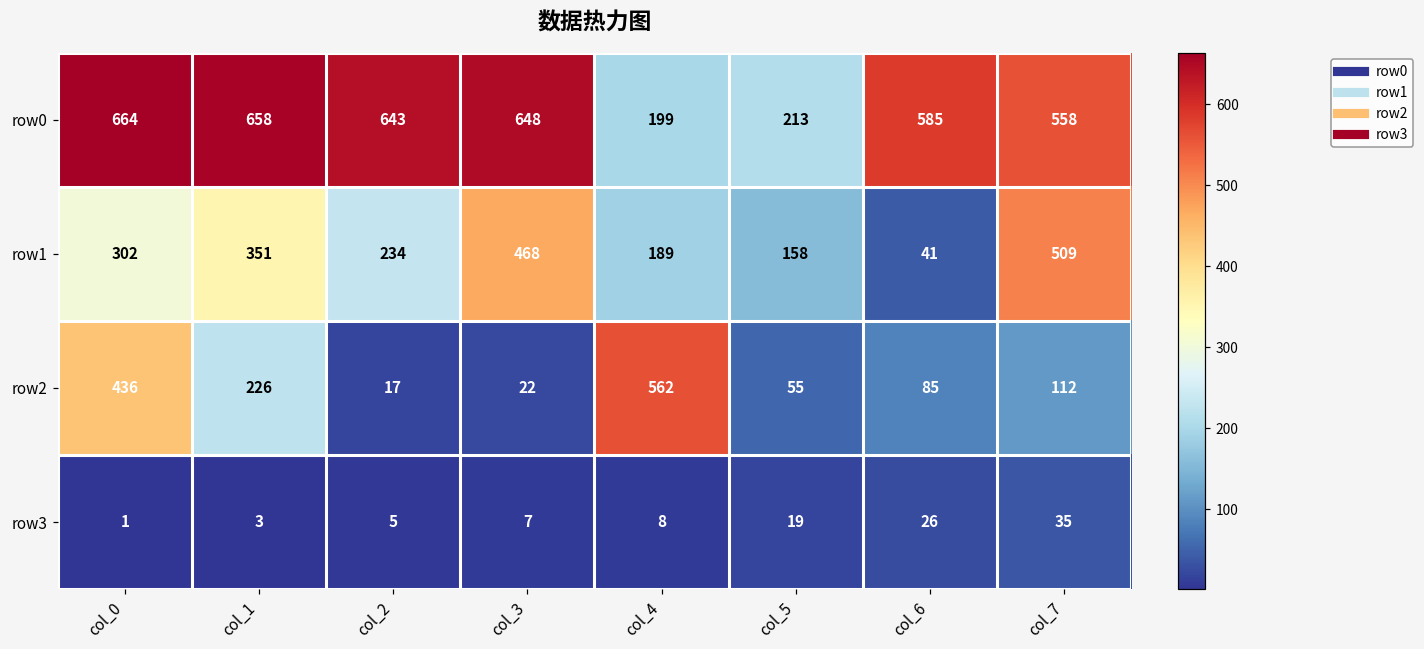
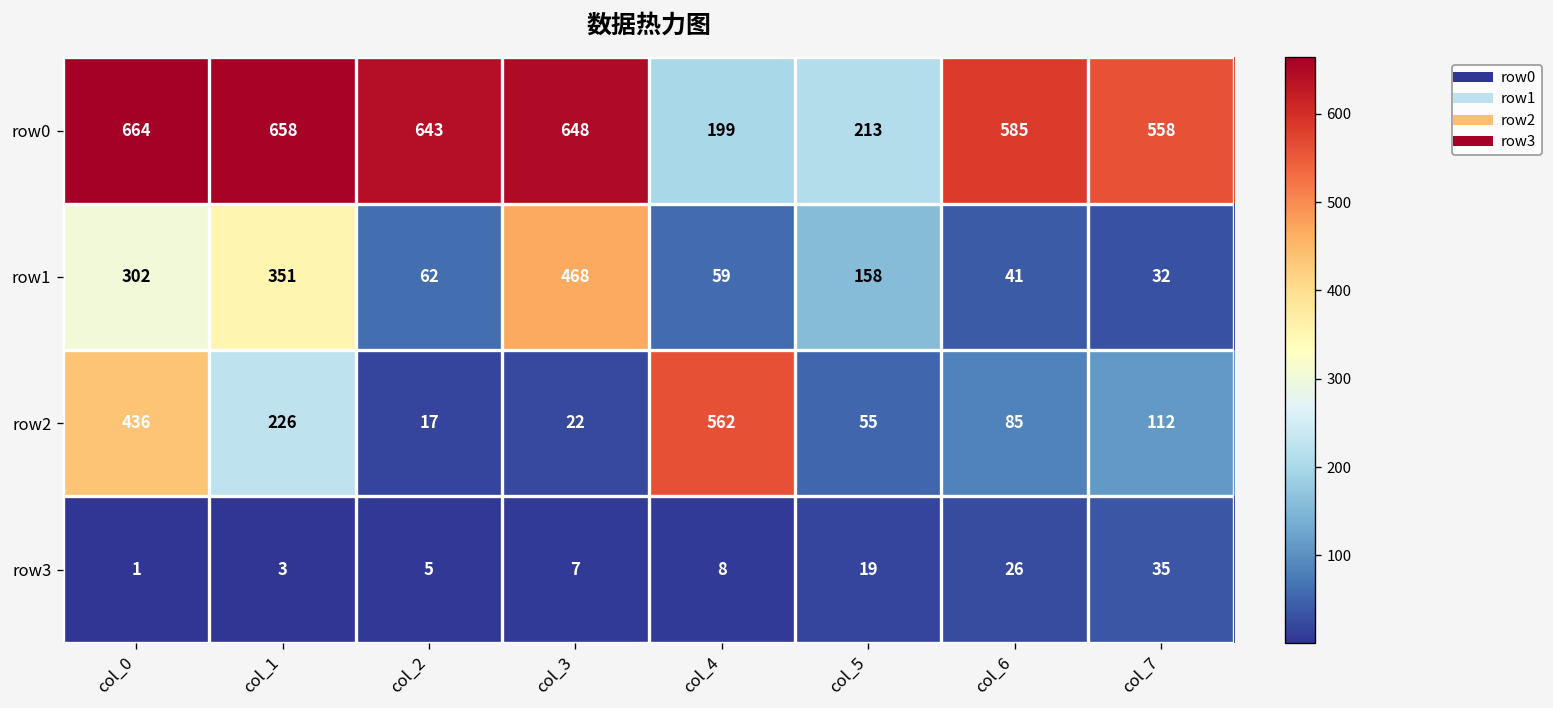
row1, col_2: 234 -> 62
row1, col_4: 189 -> 59
row1, col_7: 509 -> 32
